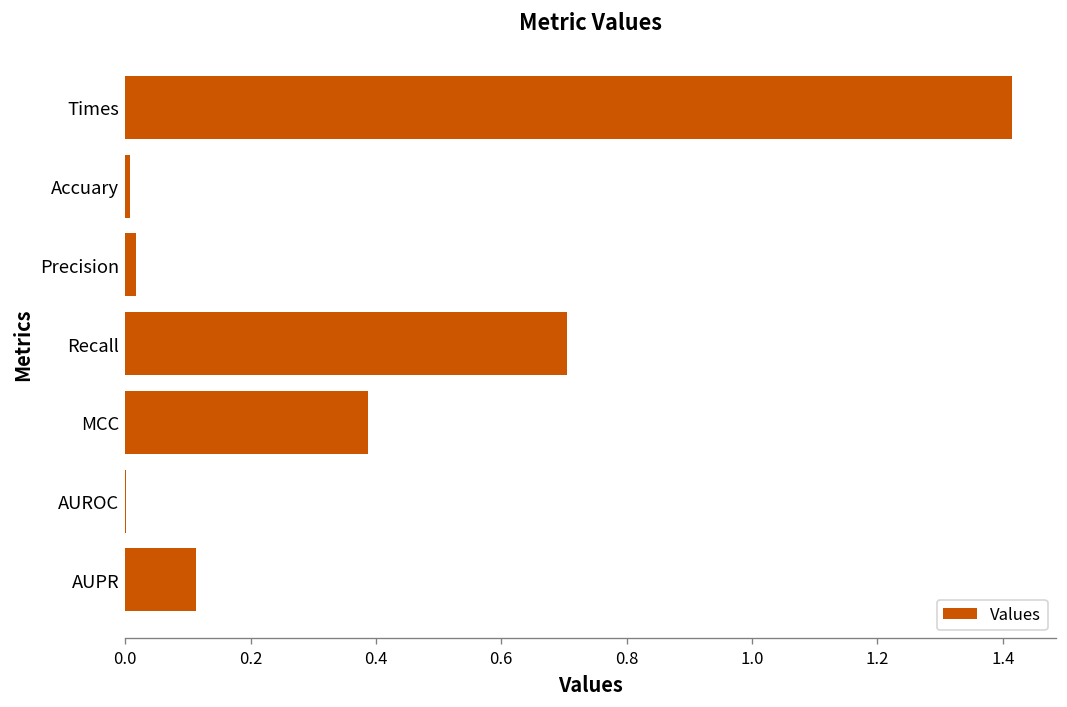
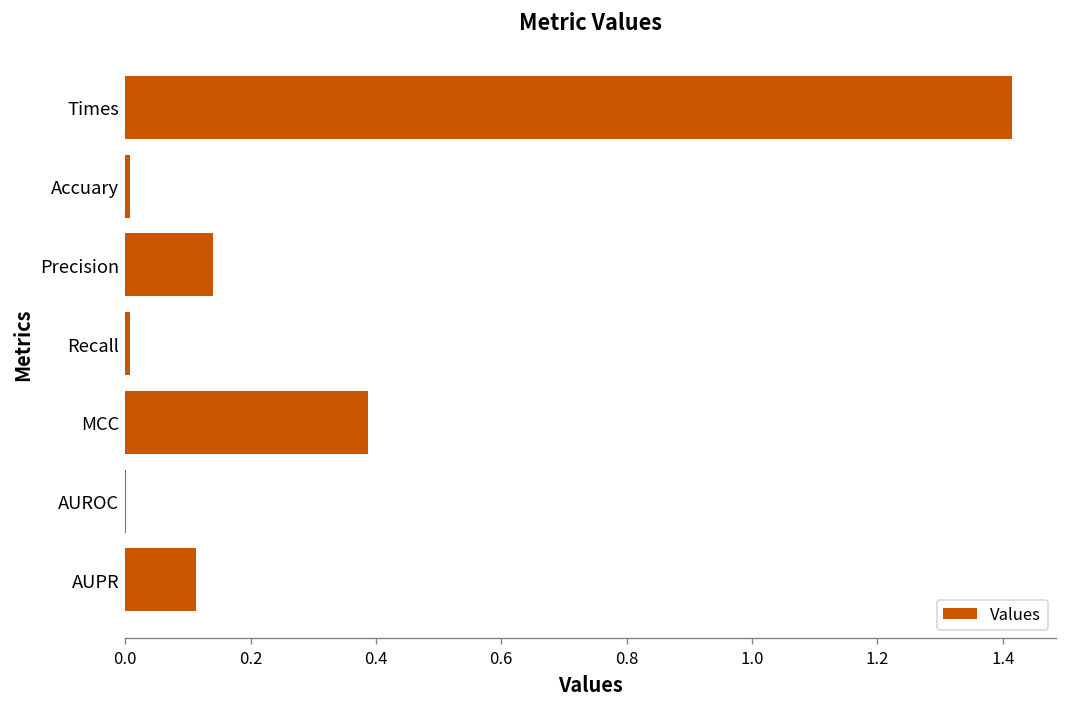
Precision: 0.02 -> 0.14
Recall: 0.70 -> 0.01
